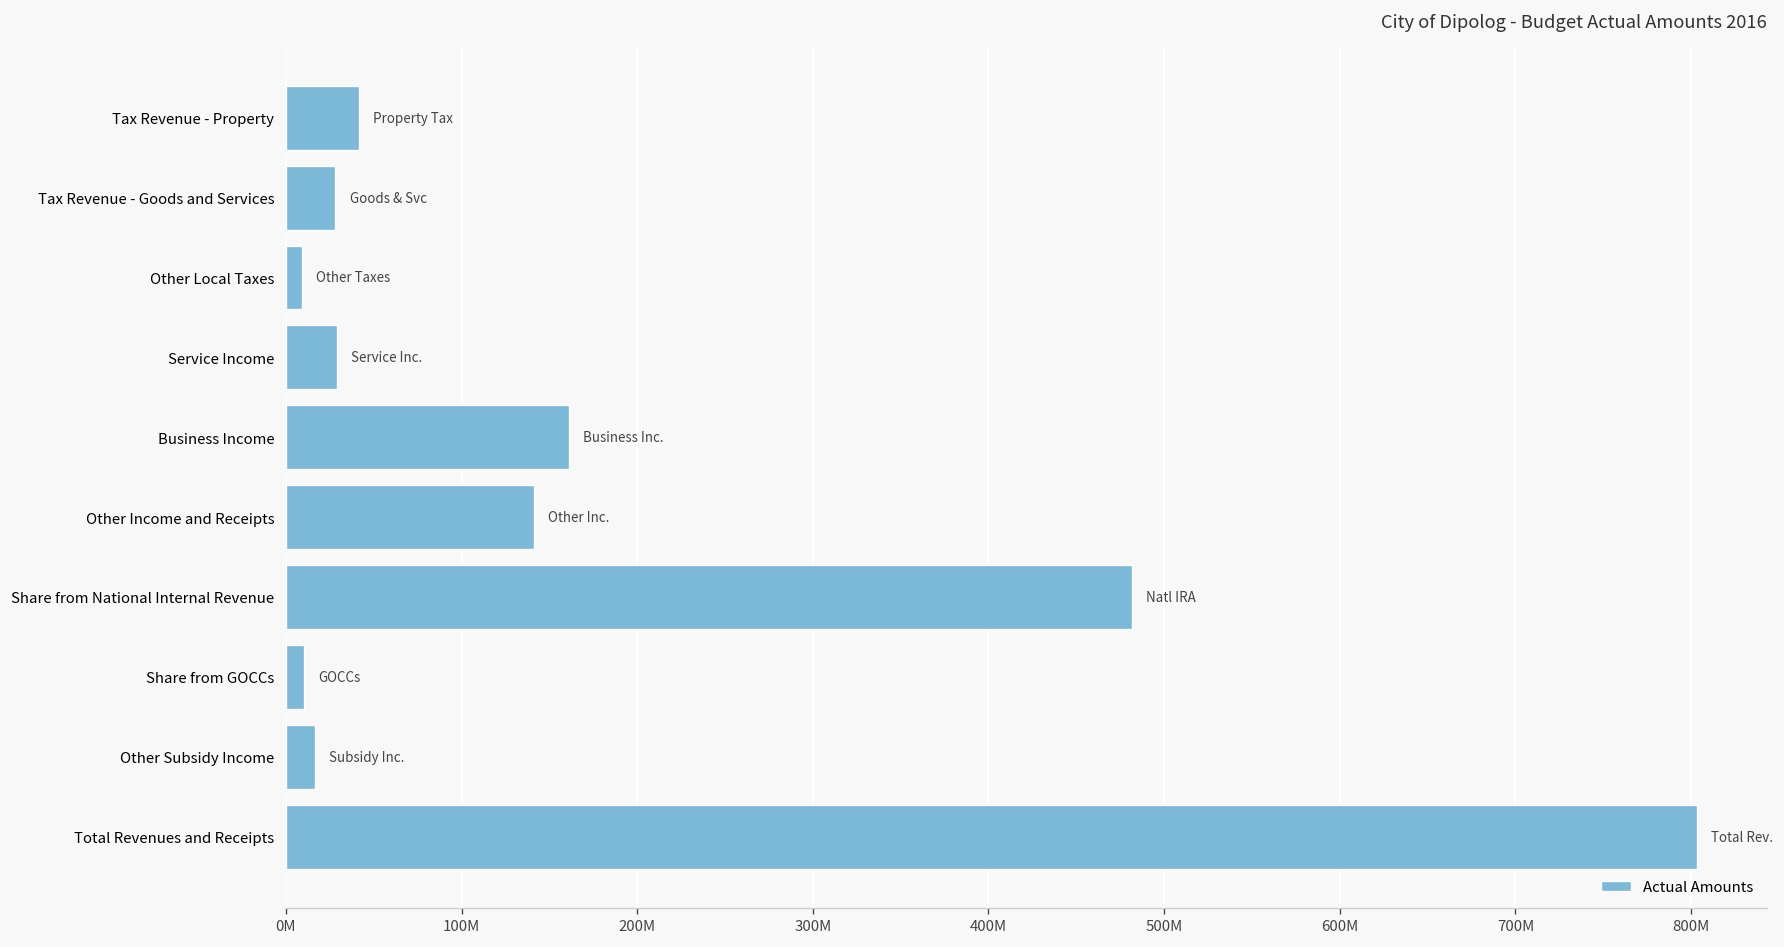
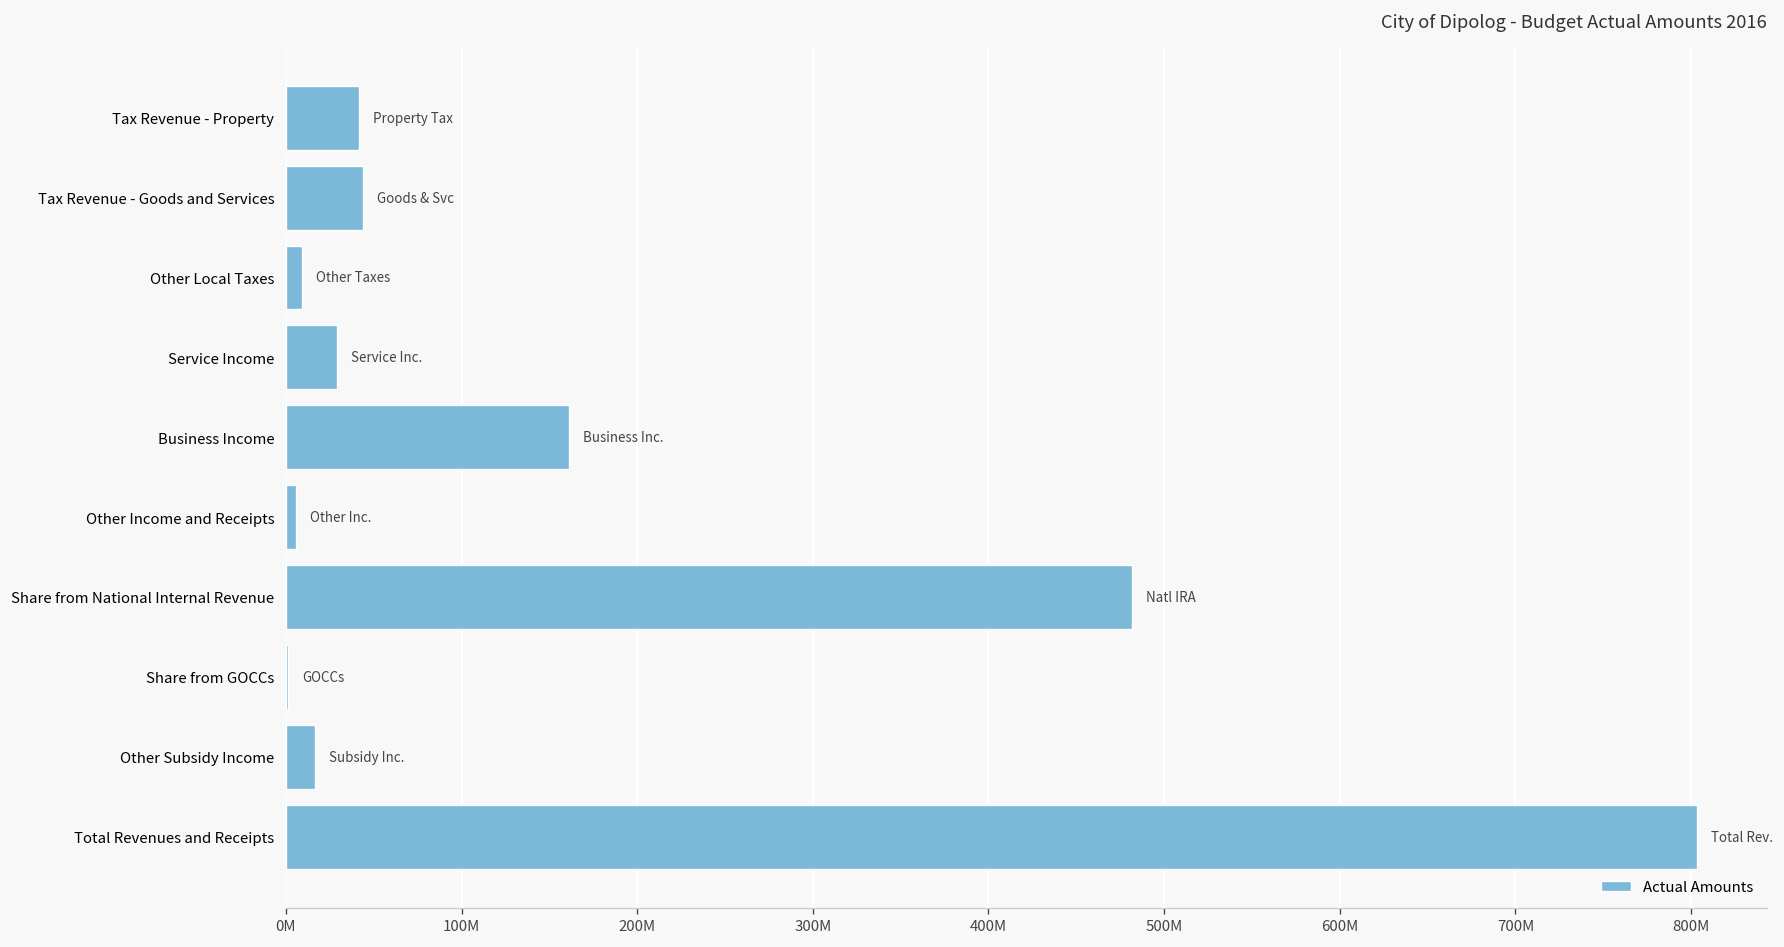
Tax Revenue - Goods and Services: 28000000 -> 44000000
Other Income and Receipts: 141000000 -> 6000000
Share from GOCCs: 10000000 -> 1000000
